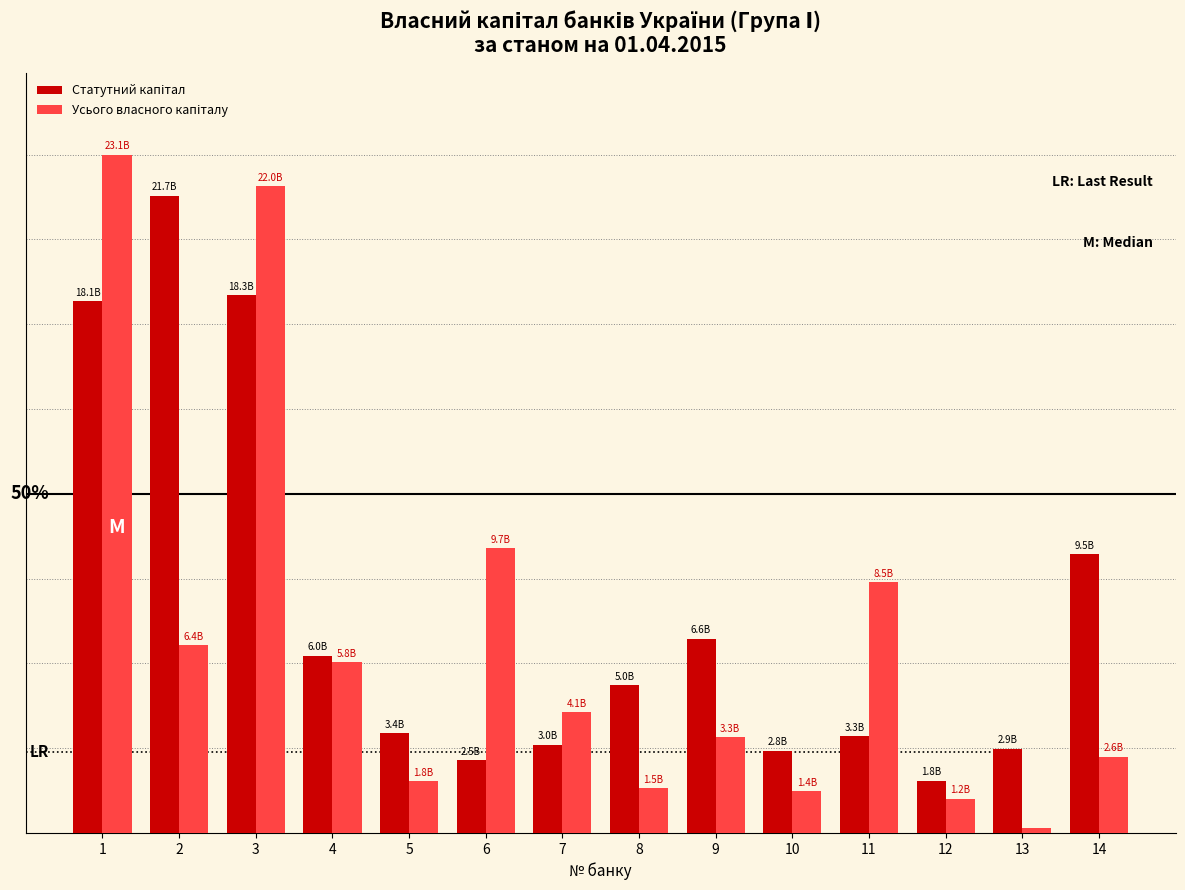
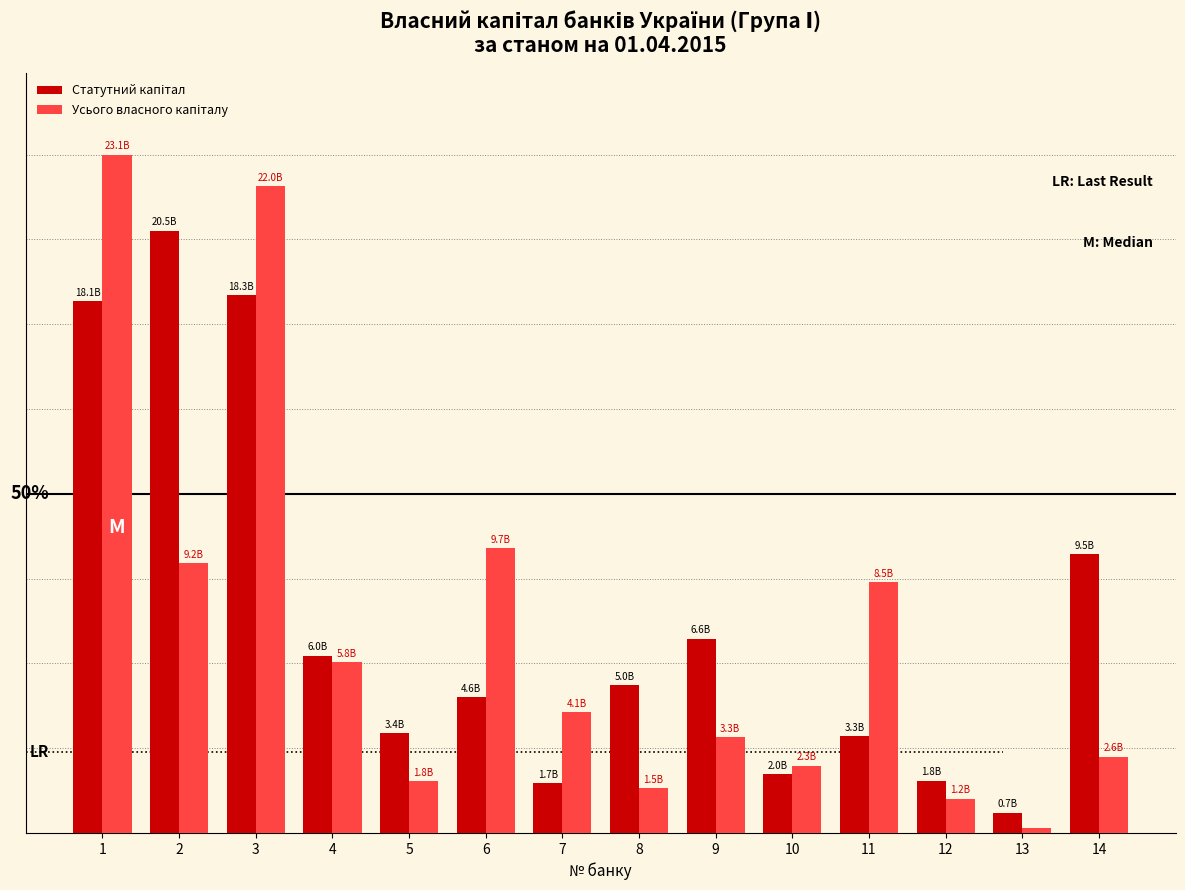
Статутний капітал, 2: 21.7B -> 20.5B
Усього власного капіталу, 2: 6.4B -> 9.2B
Статутний капітал, 6: 2.5B -> 4.6B
Статутний капітал, 7: 3.0B -> 1.7B
Статутний капітал, 10: 2.8B -> 2.0B
Усього власного капіталу, 10: 1.4B -> 2.3B
Статутний капітал, 13: 2.9B -> 0.7B
